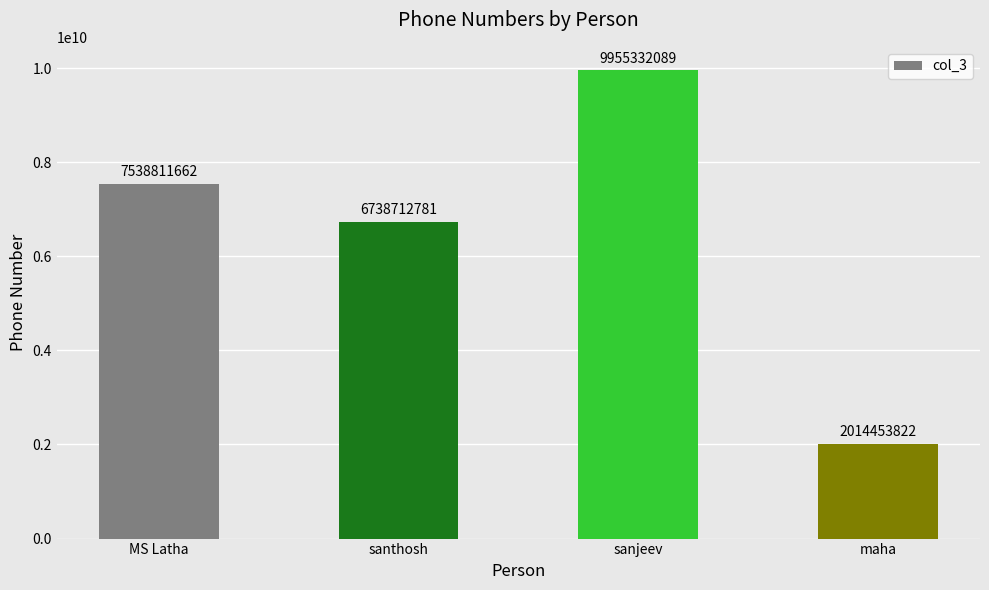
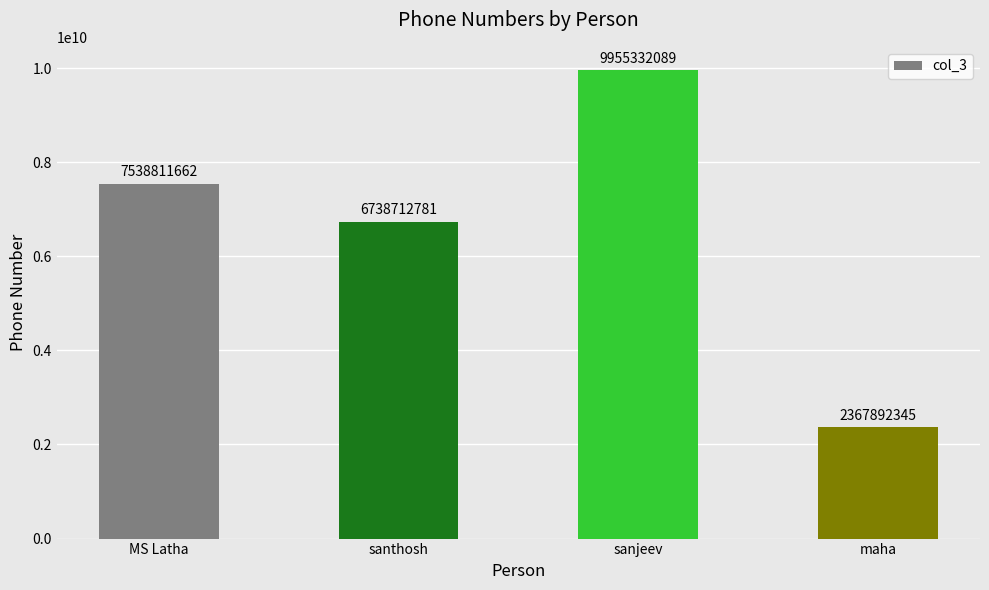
maha: 2014453822 -> 2367892345
